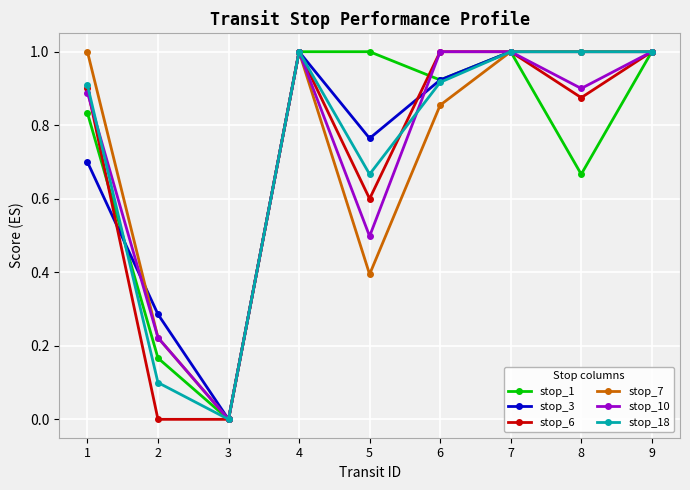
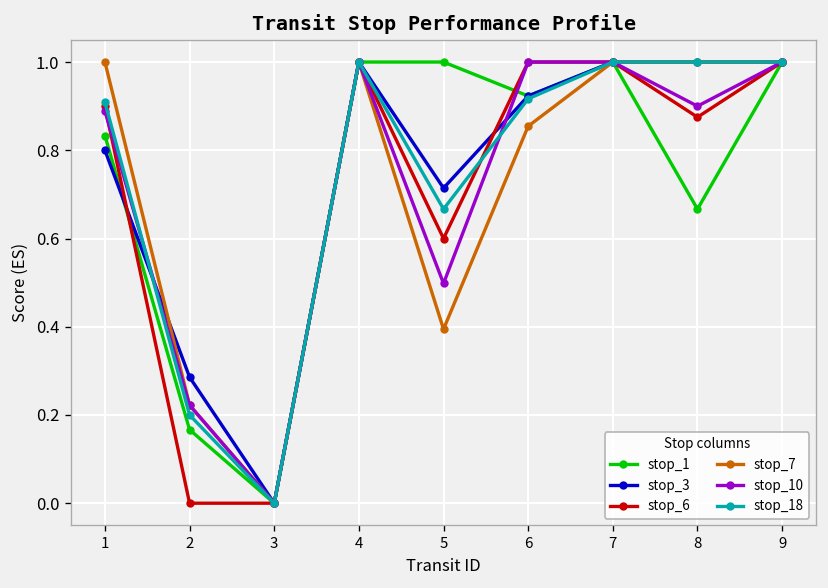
stop_3, 1: 0.7 -> 0.8
stop_18, 2: 0.1 -> 0.2
stop_3, 5: 0.76 -> 0.71
